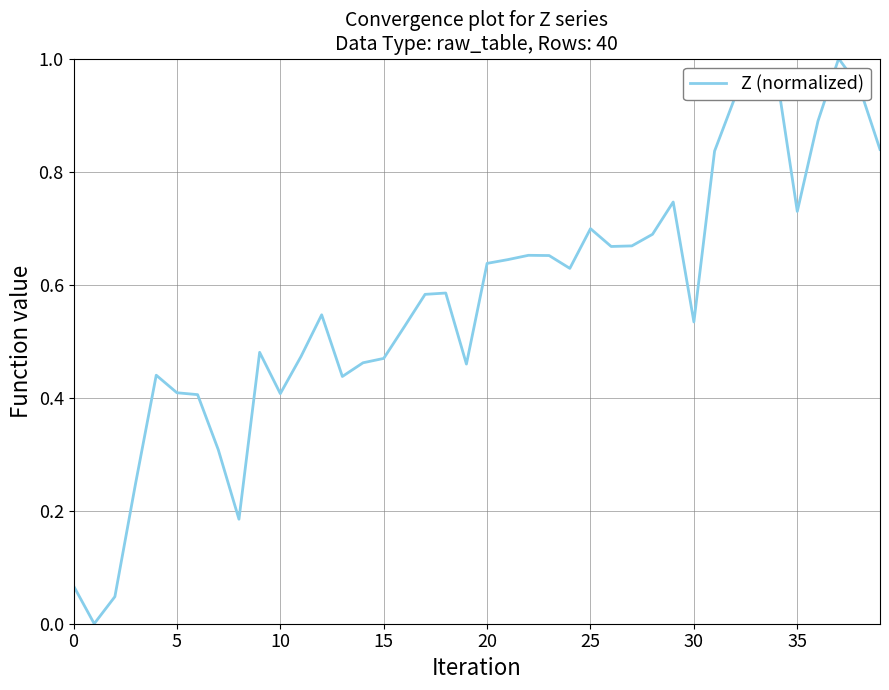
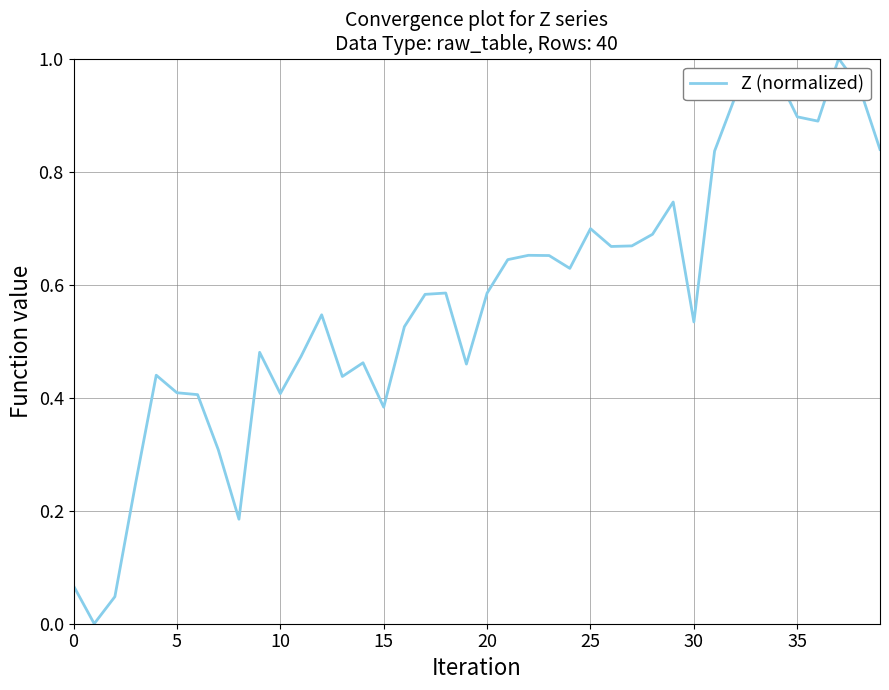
15: 0.47 -> 0.38
20: 0.64 -> 0.59
35: 0.73 -> 0.90
